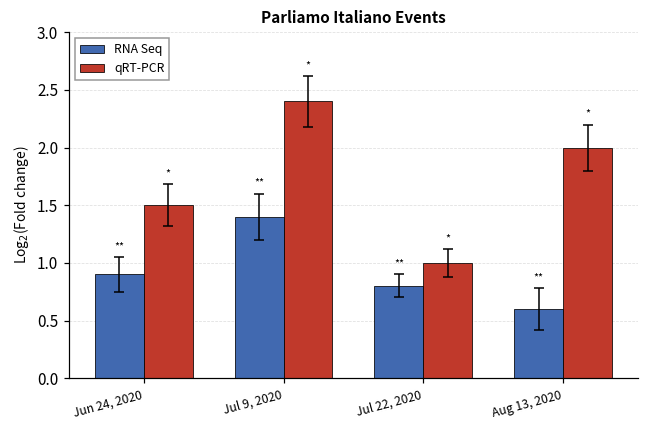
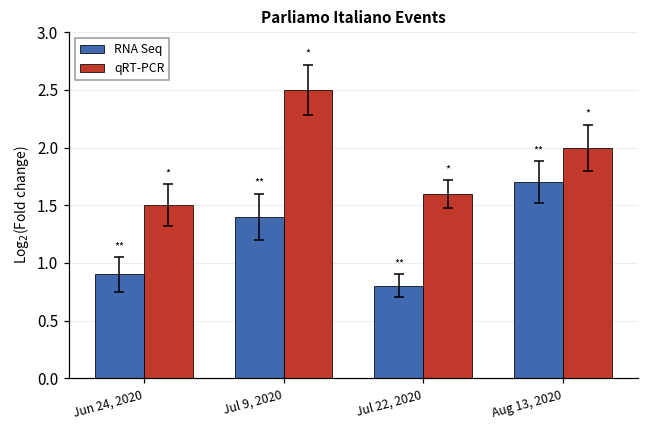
qRT-PCR, Jul 9, 2020: 2.4 -> 2.5
qRT-PCR, Jul 22, 2020: 1.0 -> 1.6
RNA Seq, Aug 13, 2020: 0.6 -> 1.7
